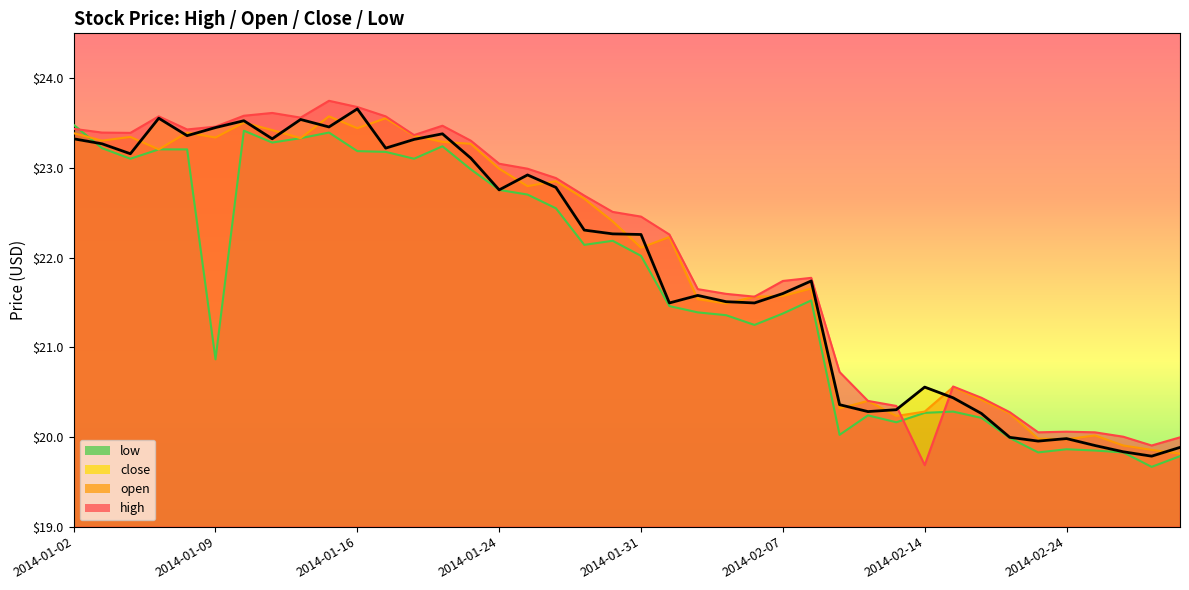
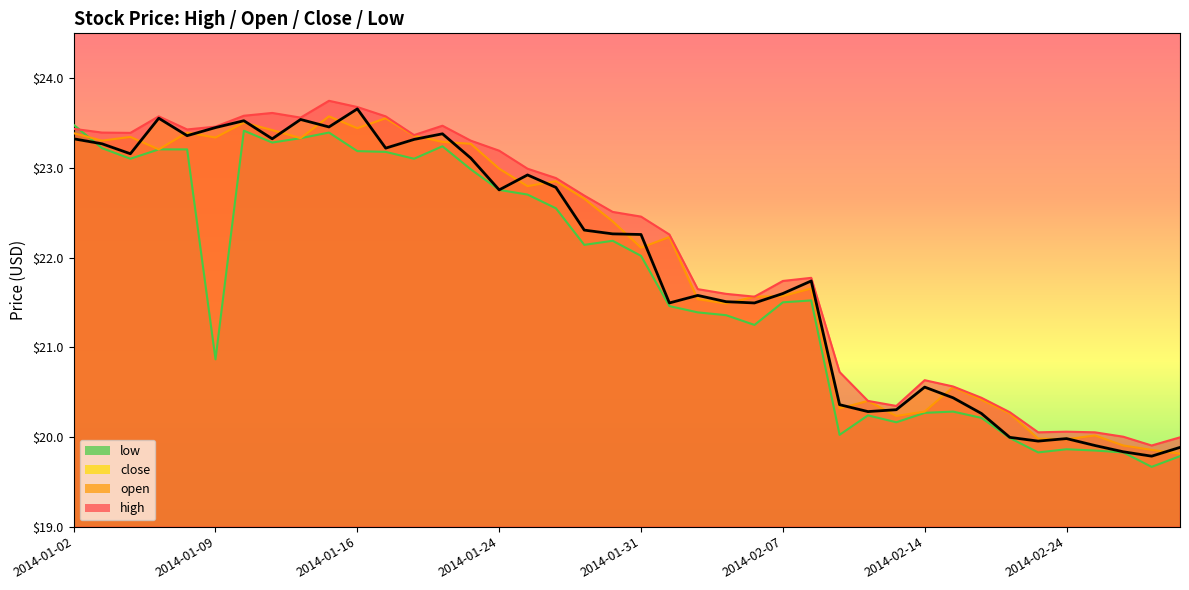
high, 2014-01-24: $23.0 -> $23.2
low, 2014-02-07: $21.4 -> $21.5
high, 2014-02-14: $19.7 -> $20.6
